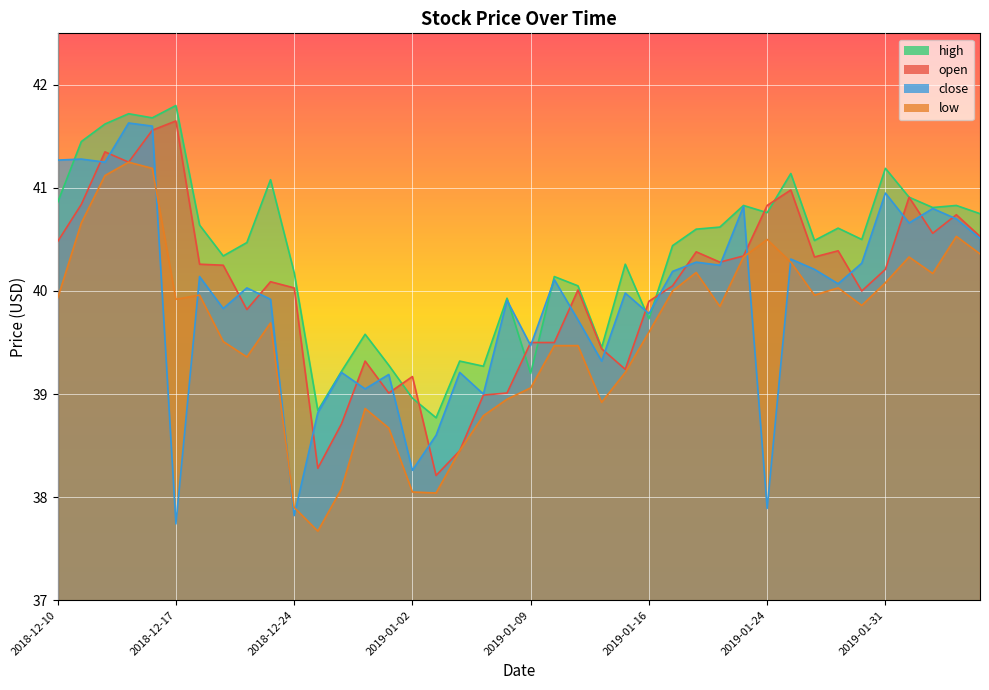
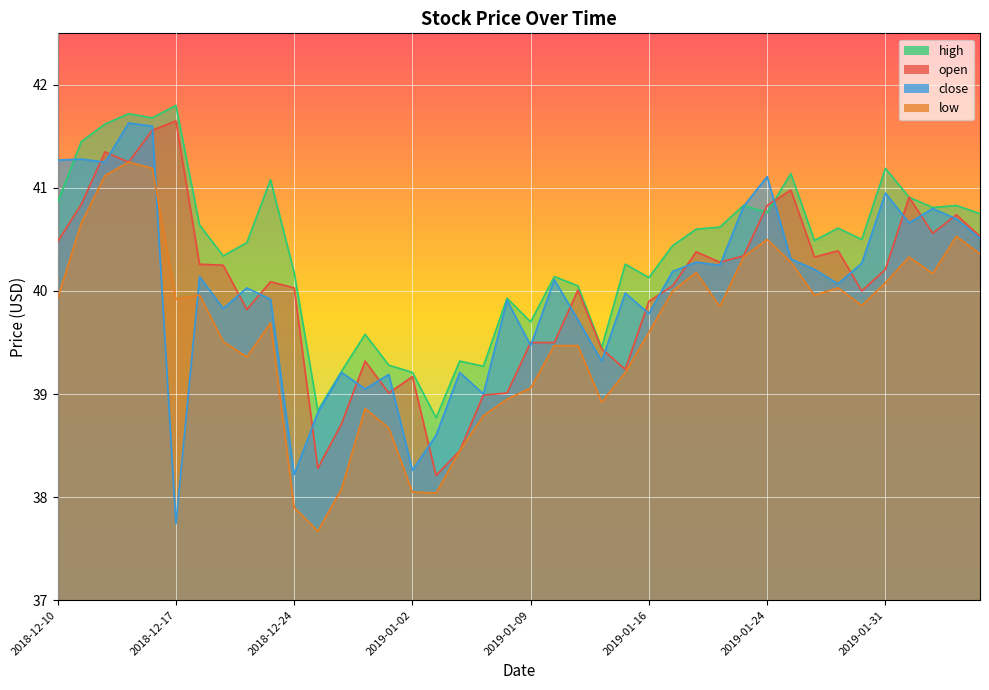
close, 2018-12-24: 37.82 -> 38.22
high, 2019-01-02: 38.96 -> 39.21
high, 2019-01-09: 39.2 -> 39.7
high, 2019-01-16: 39.73 -> 40.13
close, 2019-01-24: 37.89 -> 41.11
